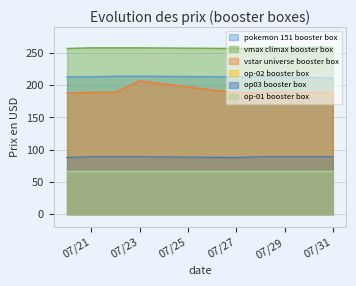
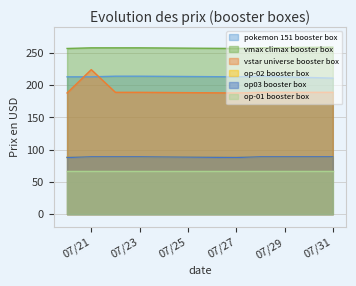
vstar universe booster box, 07/21: 190 -> 220
vstar universe booster box, 07/23: 210 -> 190
